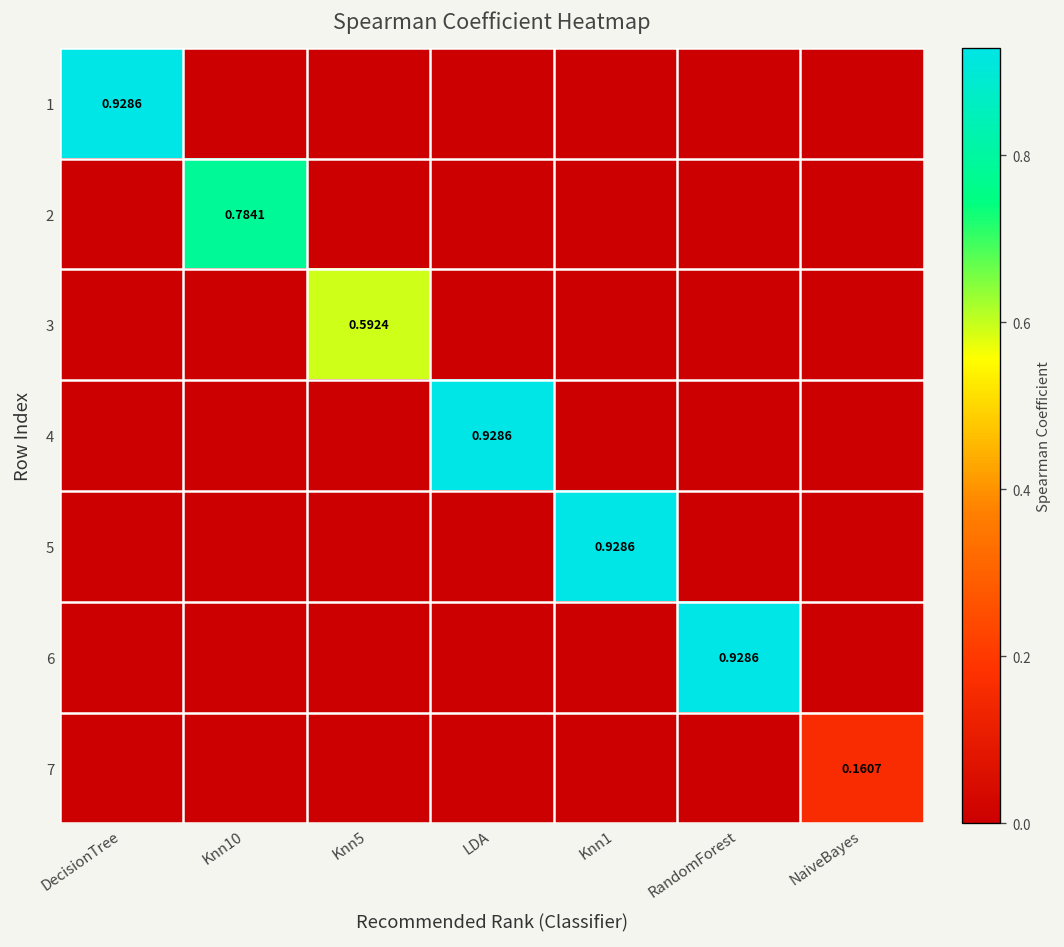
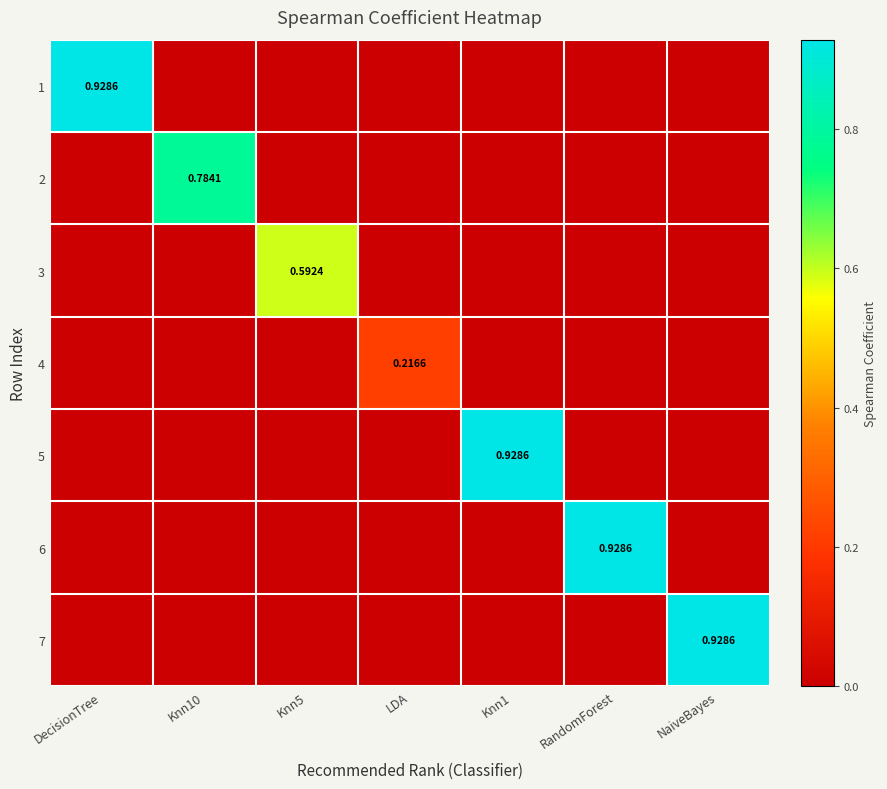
4, LDA: 0.9286 -> 0.2166
7, NaiveBayes: 0.1607 -> 0.9286
